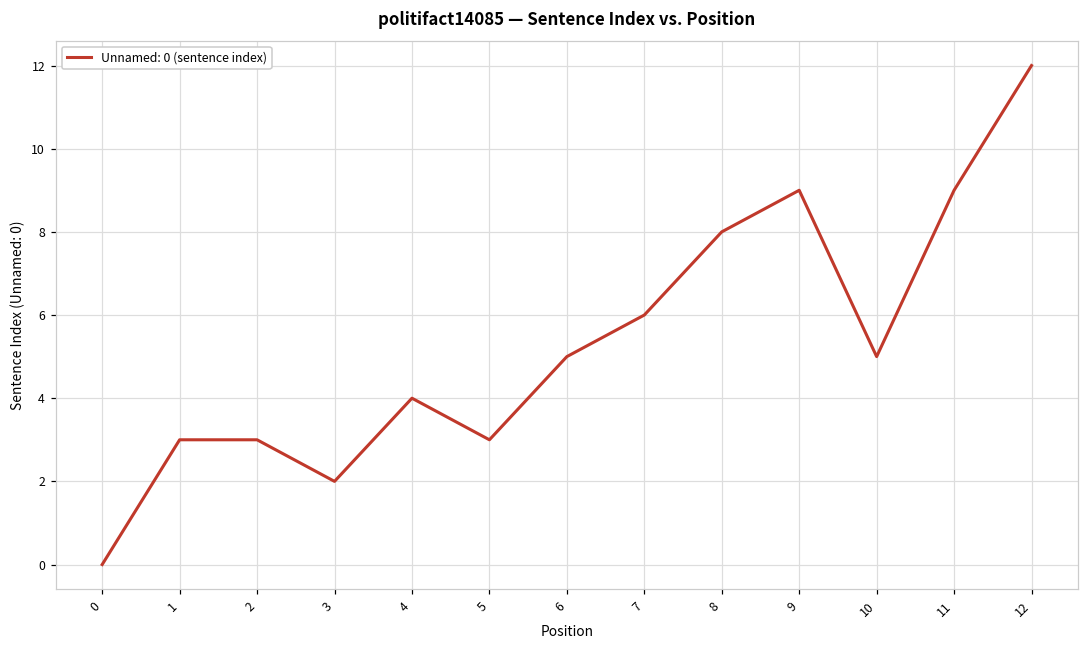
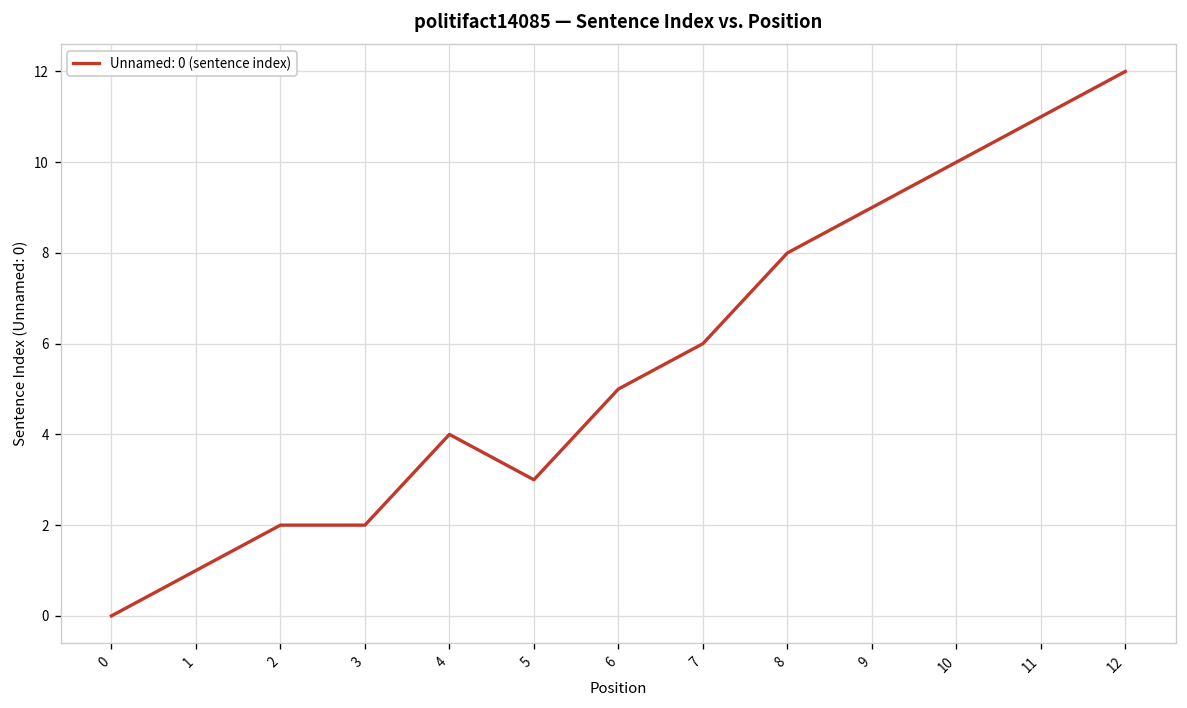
1: 3 -> 1
2: 3 -> 2
10: 5 -> 10
11: 9 -> 11
